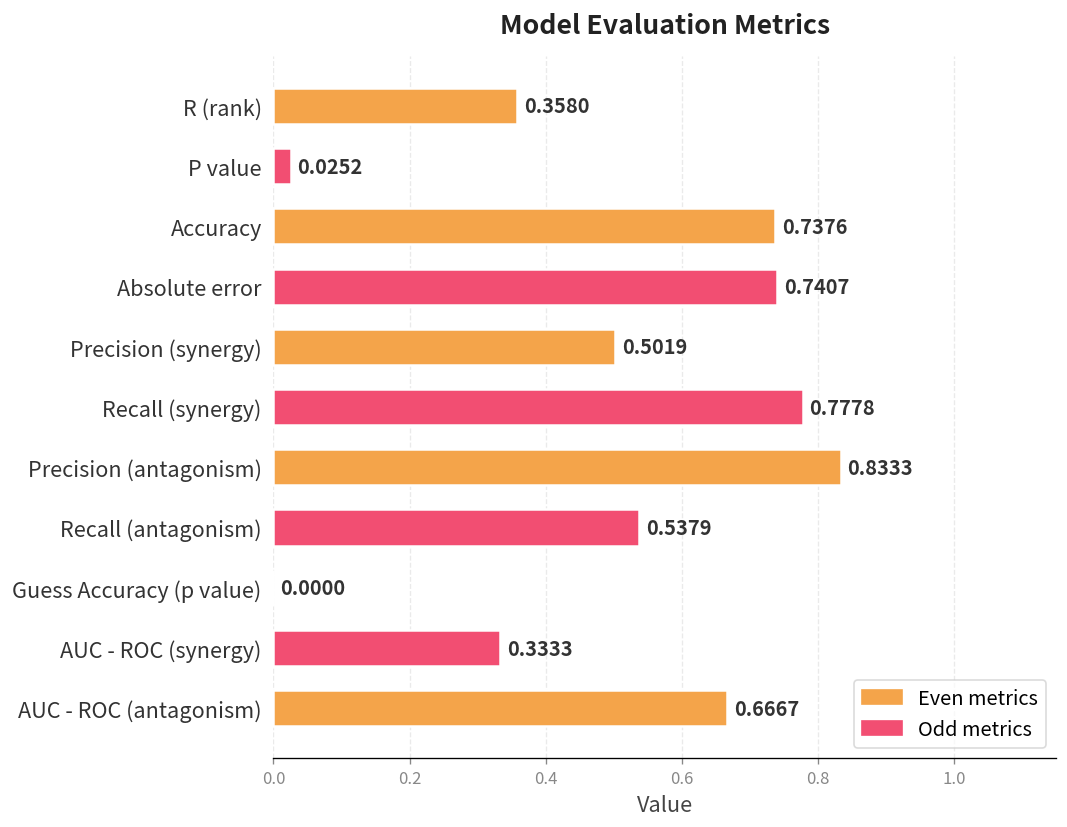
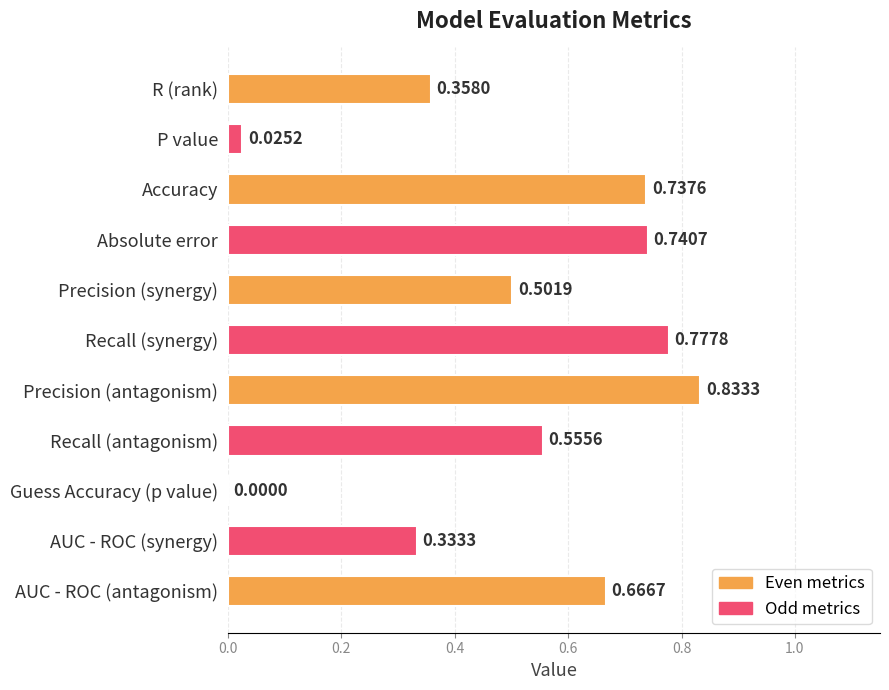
Recall (antagonism): 0.5379 -> 0.5556
